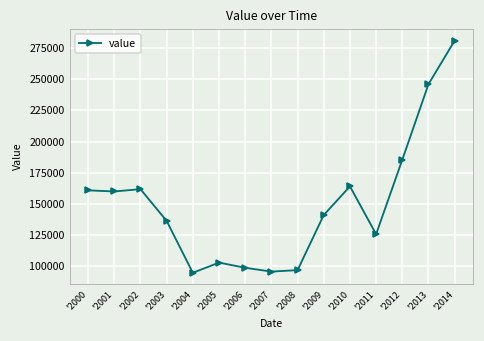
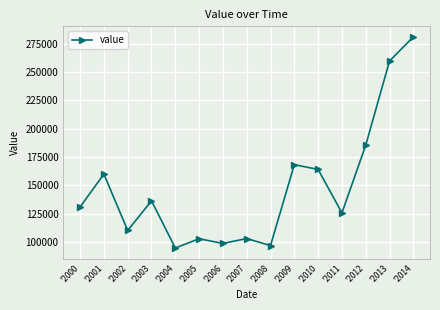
'2000: 161000 -> 131000
'2002: 162000 -> 110000
'2007: 95000 -> 103000
'2009: 141000 -> 168000
'2013: 246000 -> 260000
